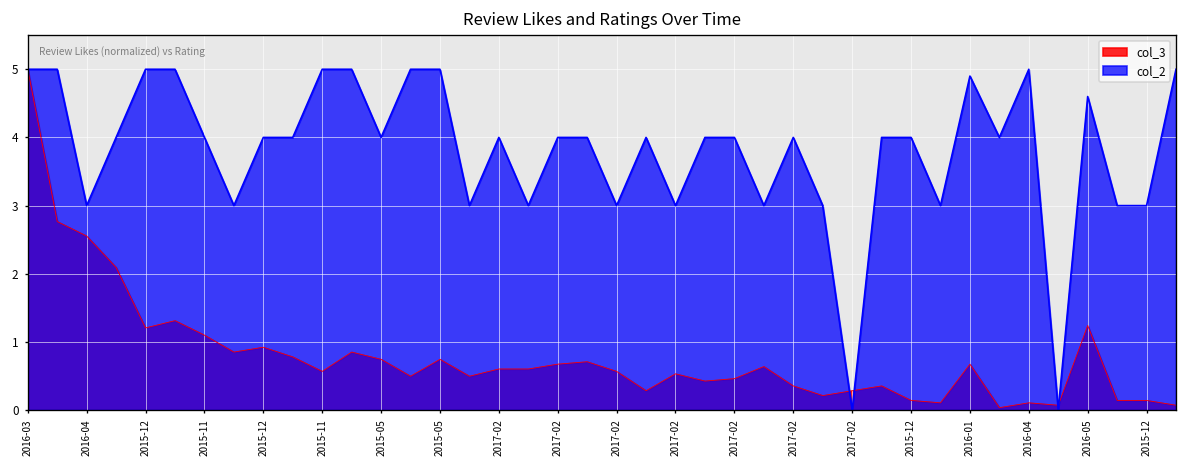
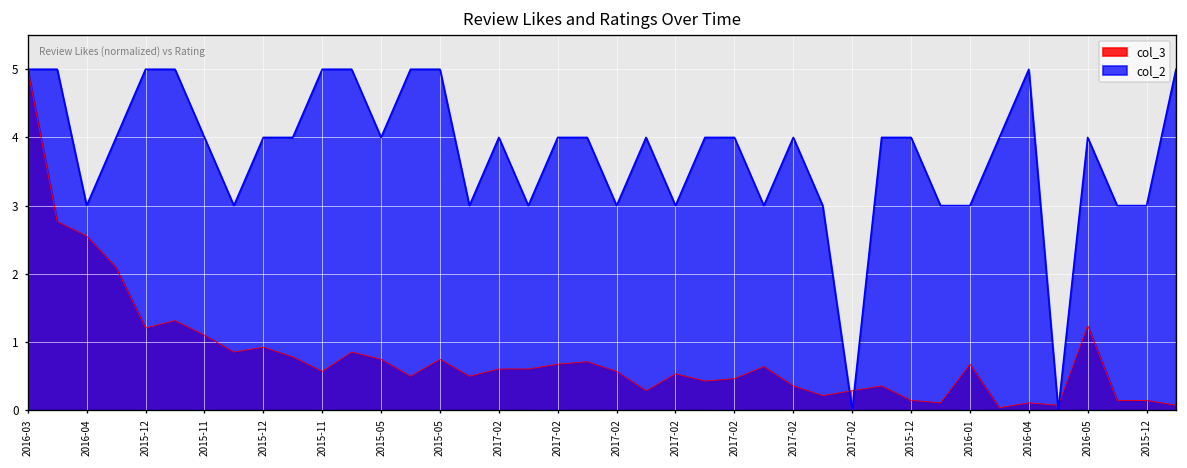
col_2, 2016-01: 4.9 -> 3.0
col_2, 2016-05: 4.6 -> 4.0
